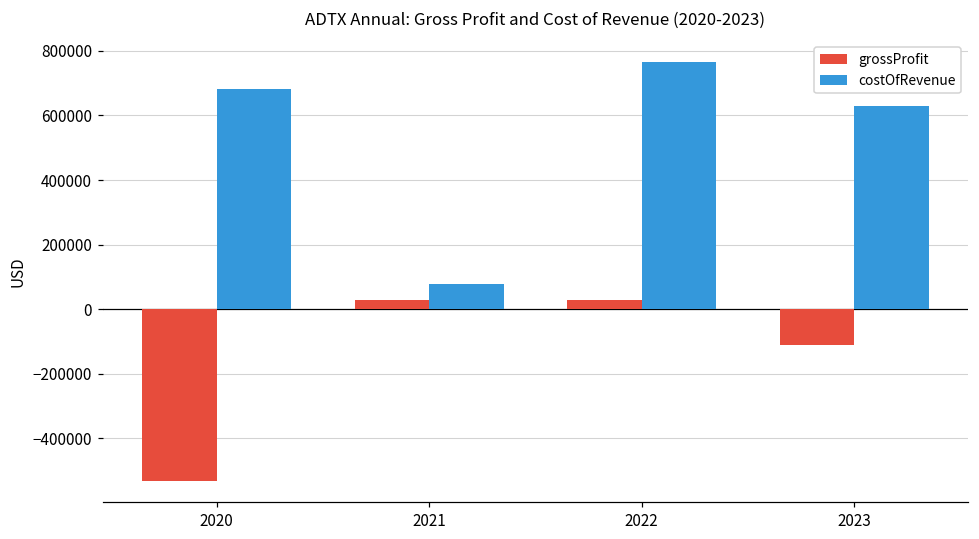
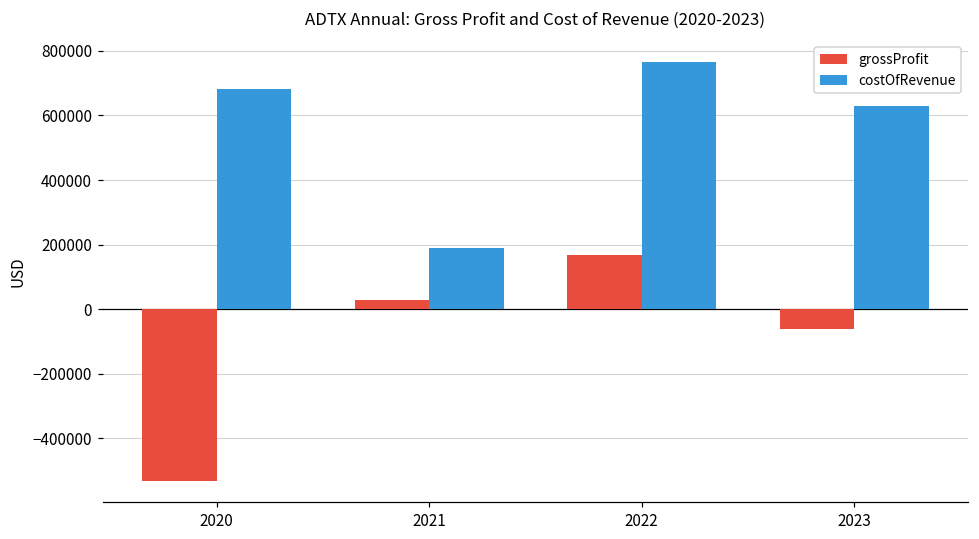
costOfRevenue, 2021: 80000 -> 190000
grossProfit, 2022: 30000 -> 170000
grossProfit, 2023: -110000 -> -60000
